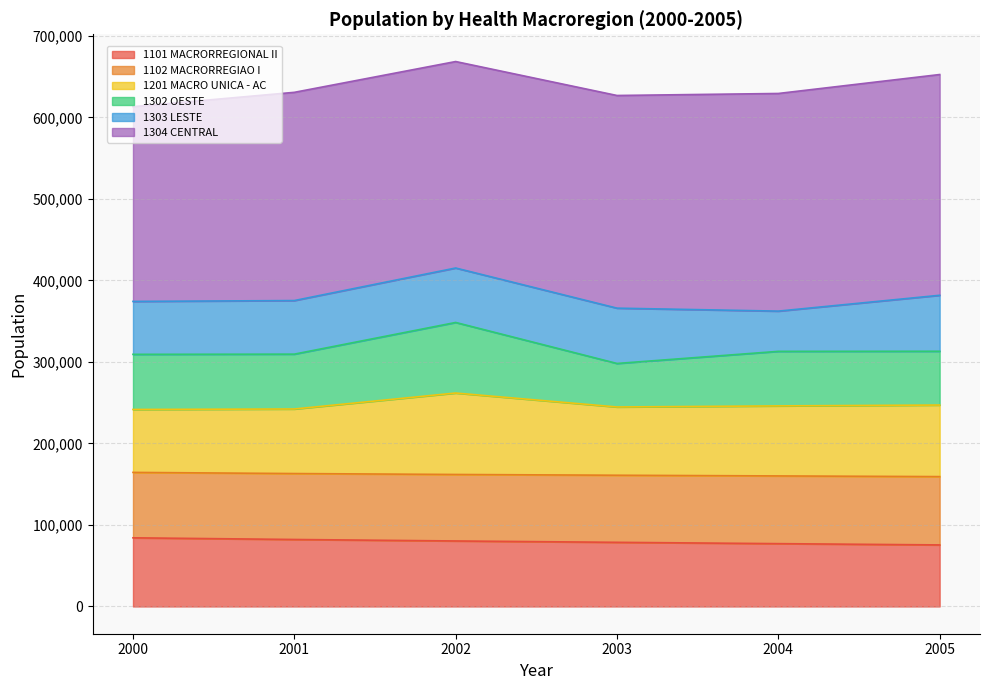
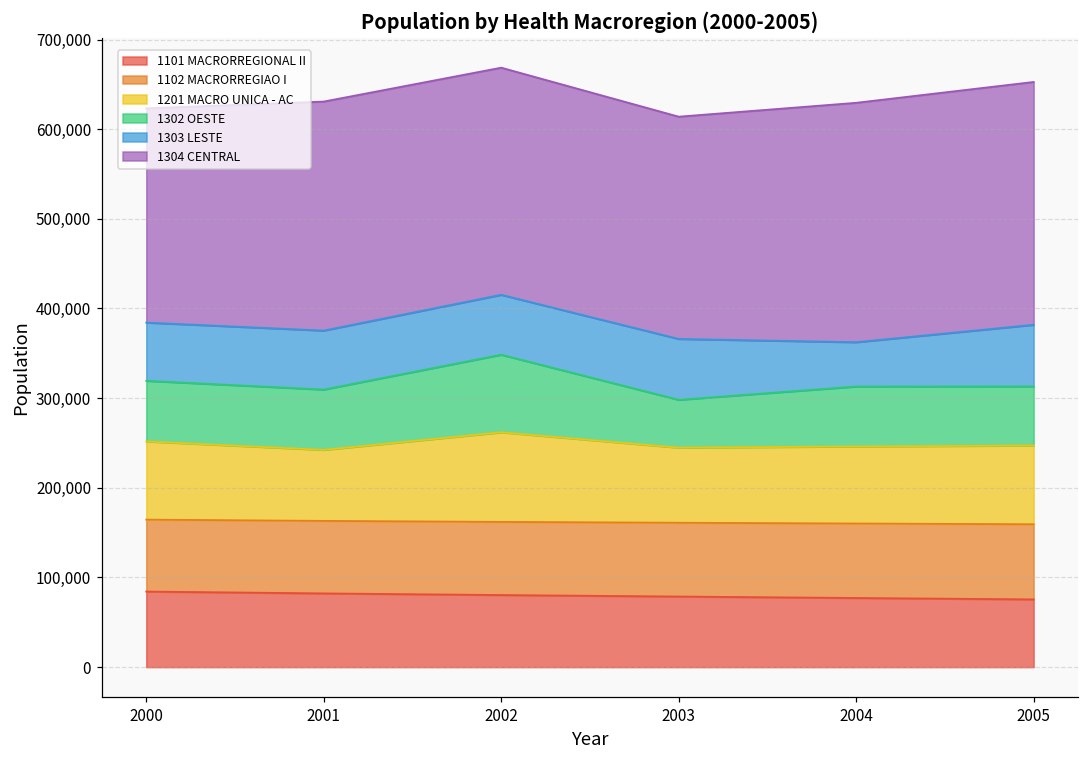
1201 MACRO UNICA - AC, 2000: 80,000 -> 90,000
1304 CENTRAL, 2003: 260,000 -> 250,000
